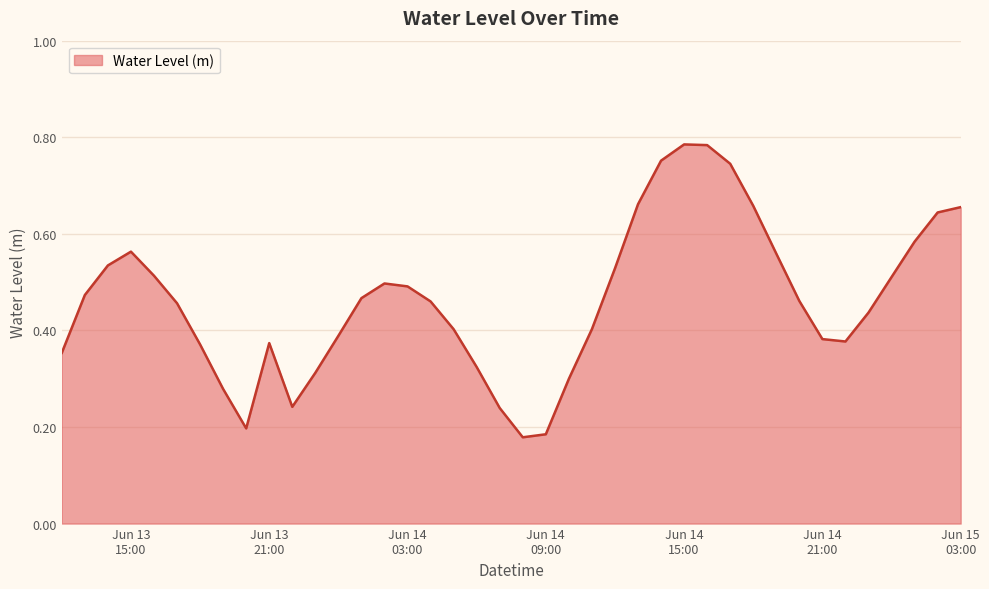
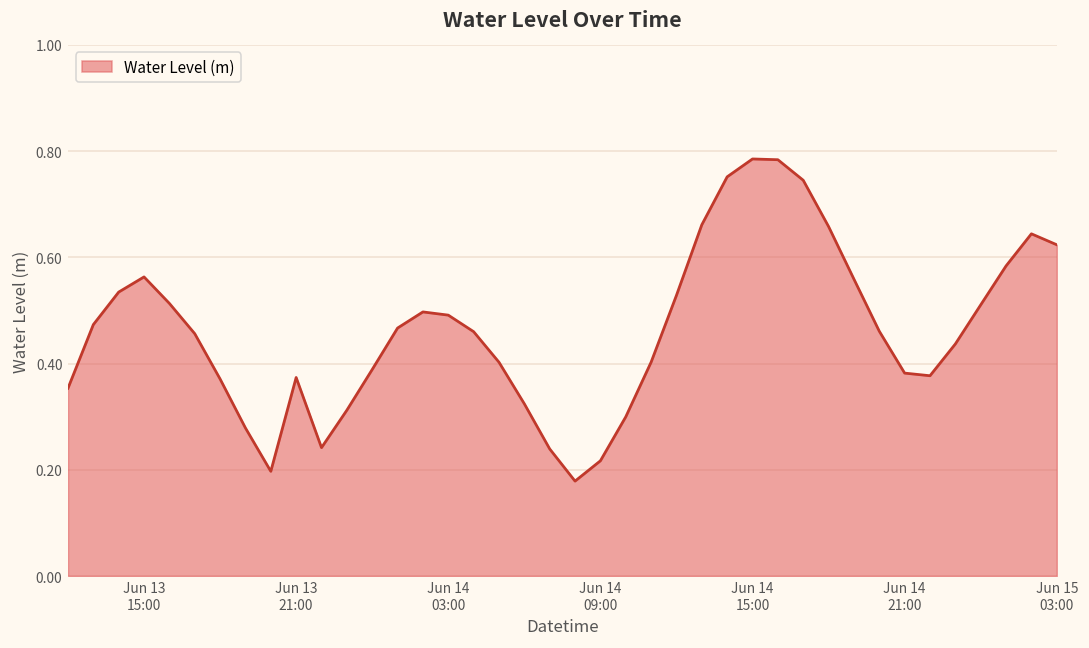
Jun 14 09:00: 0.18 -> 0.22
Jun 15 03:00: 0.66 -> 0.62
